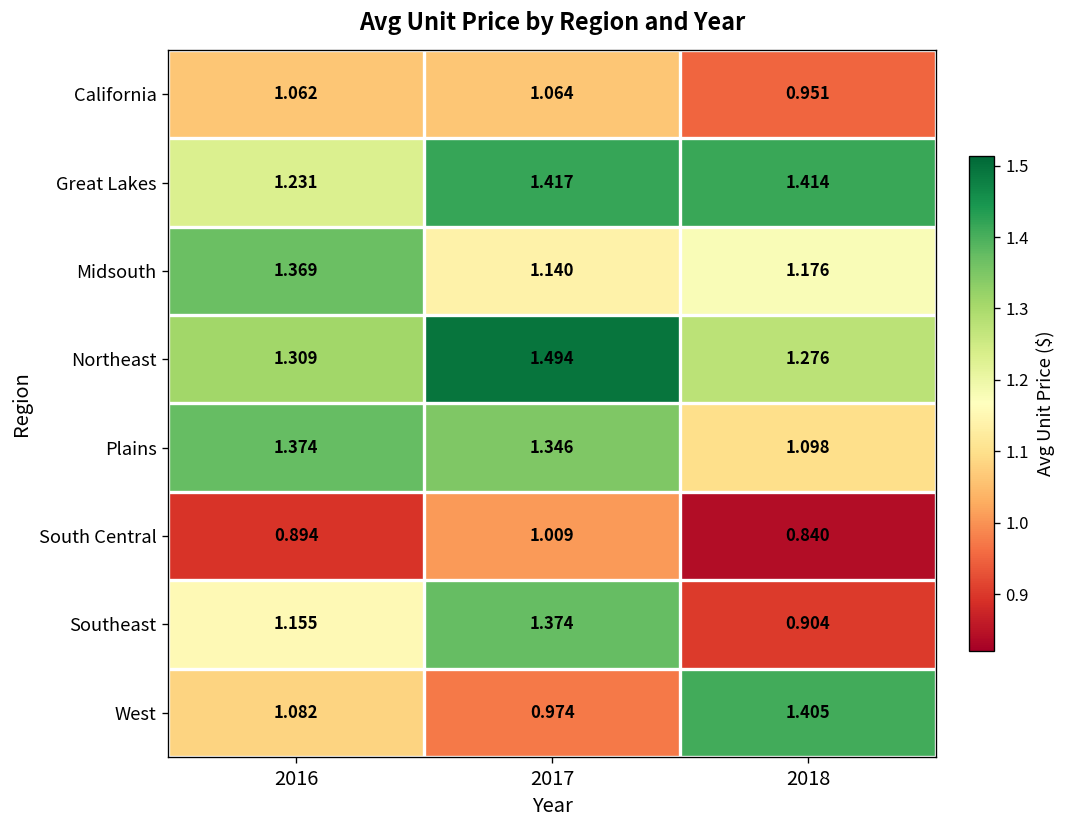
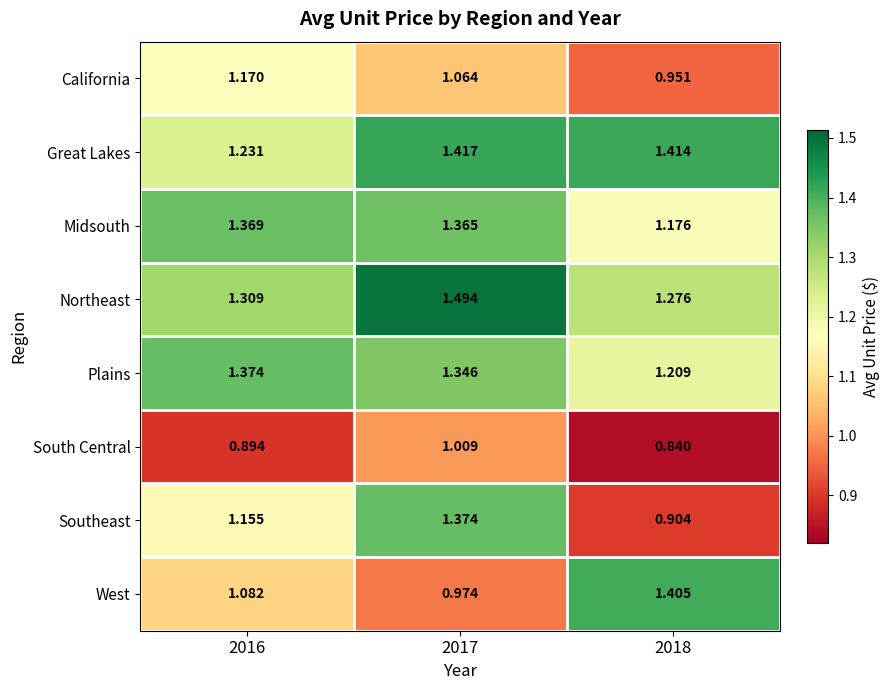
California, 2016: 1.062 -> 1.170
Midsouth, 2017: 1.140 -> 1.365
Plains, 2018: 1.098 -> 1.209
